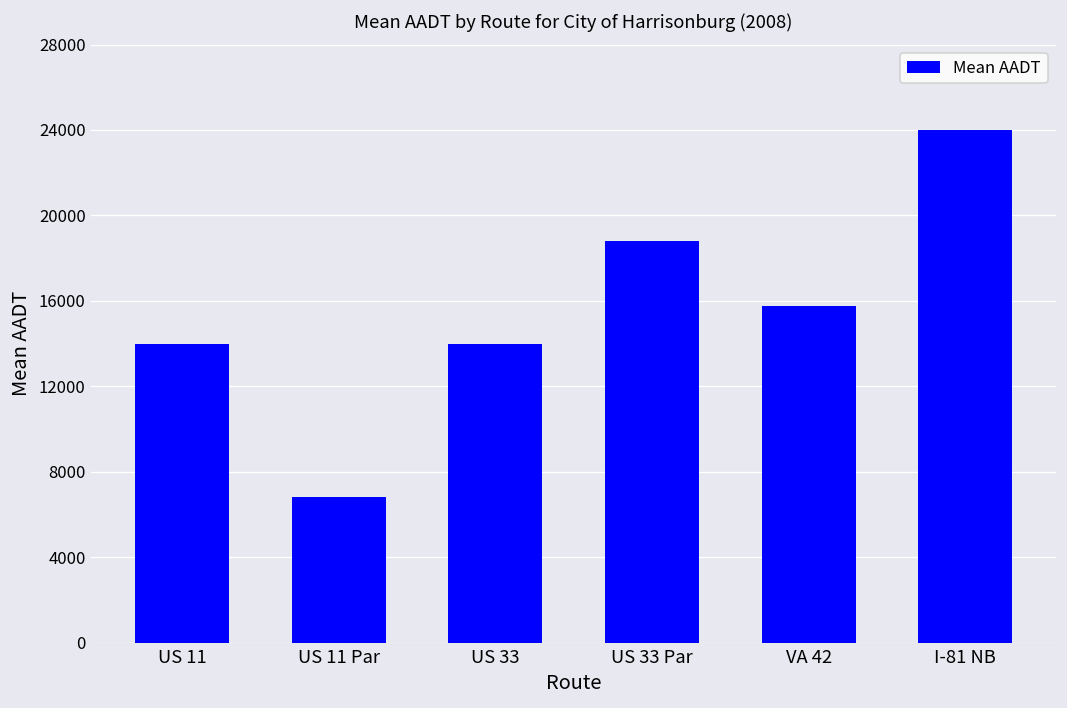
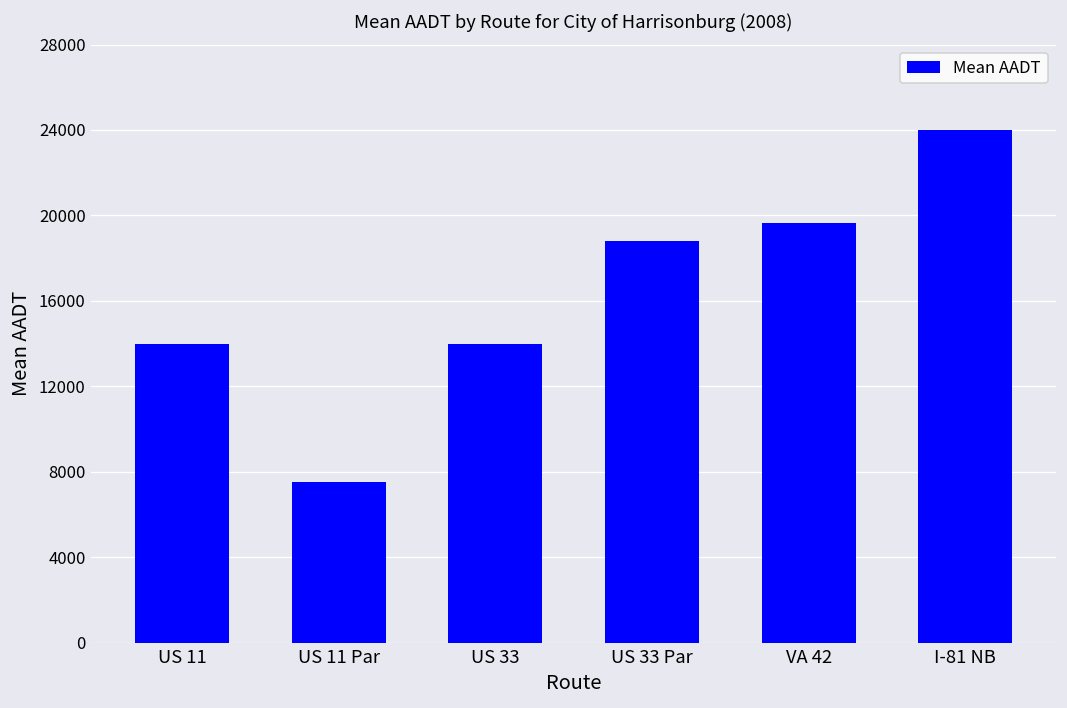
US 11 Par: 6800 -> 7500
VA 42: 15800 -> 19600
